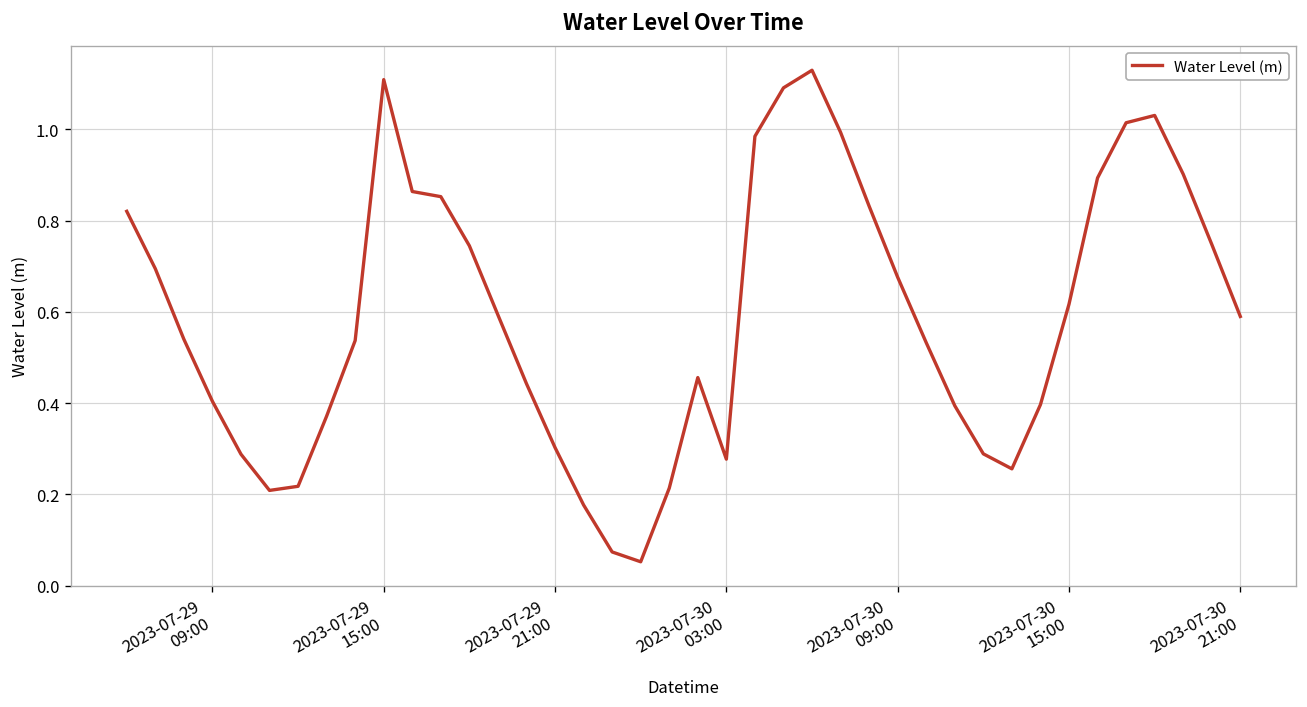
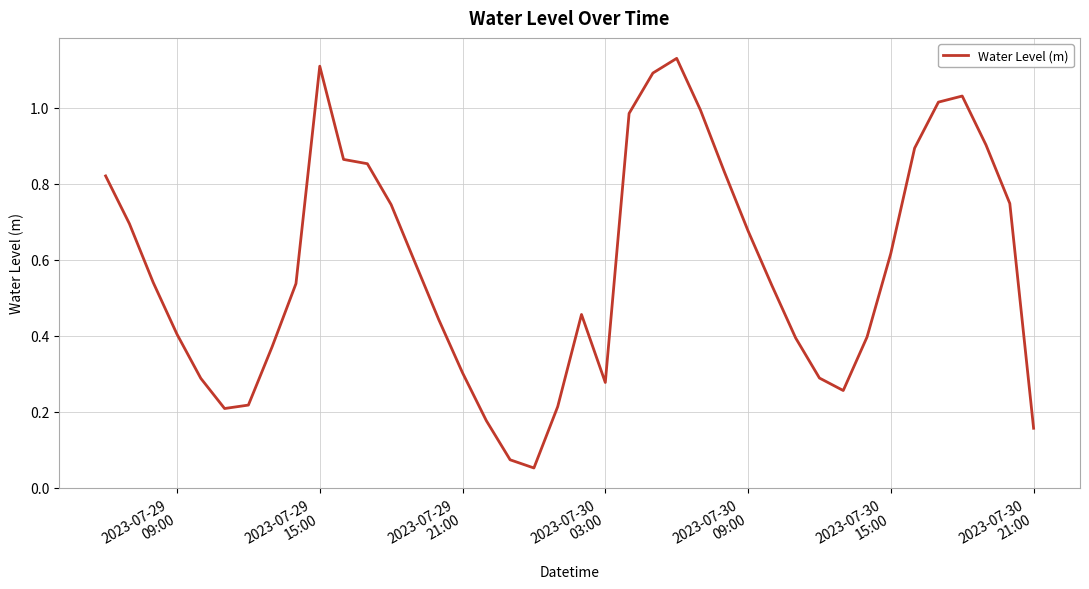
2023-07-30 21:00: 0.59 -> 0.16
